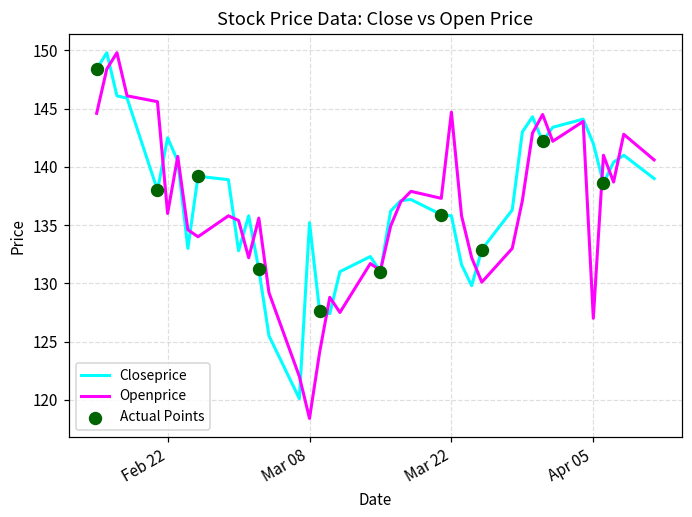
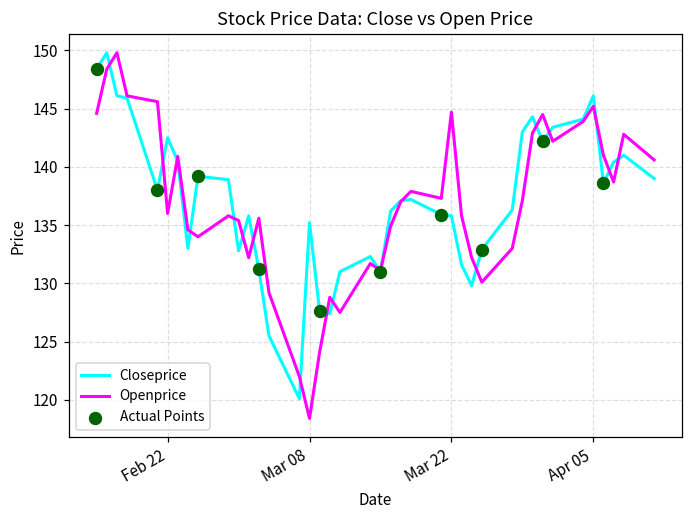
Closeprice, Apr 05: 142.0 -> 146.1
Openprice, Apr 05: 127.0 -> 145.2
